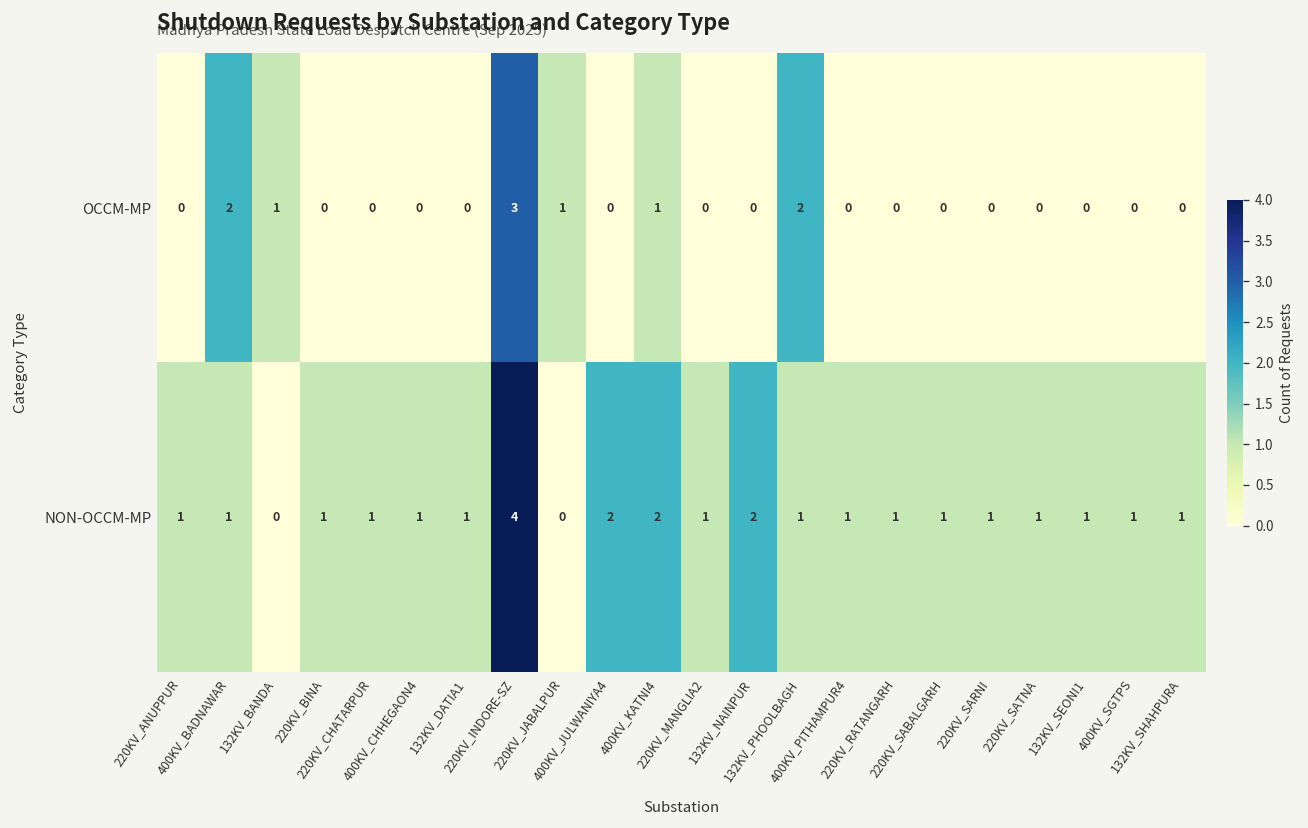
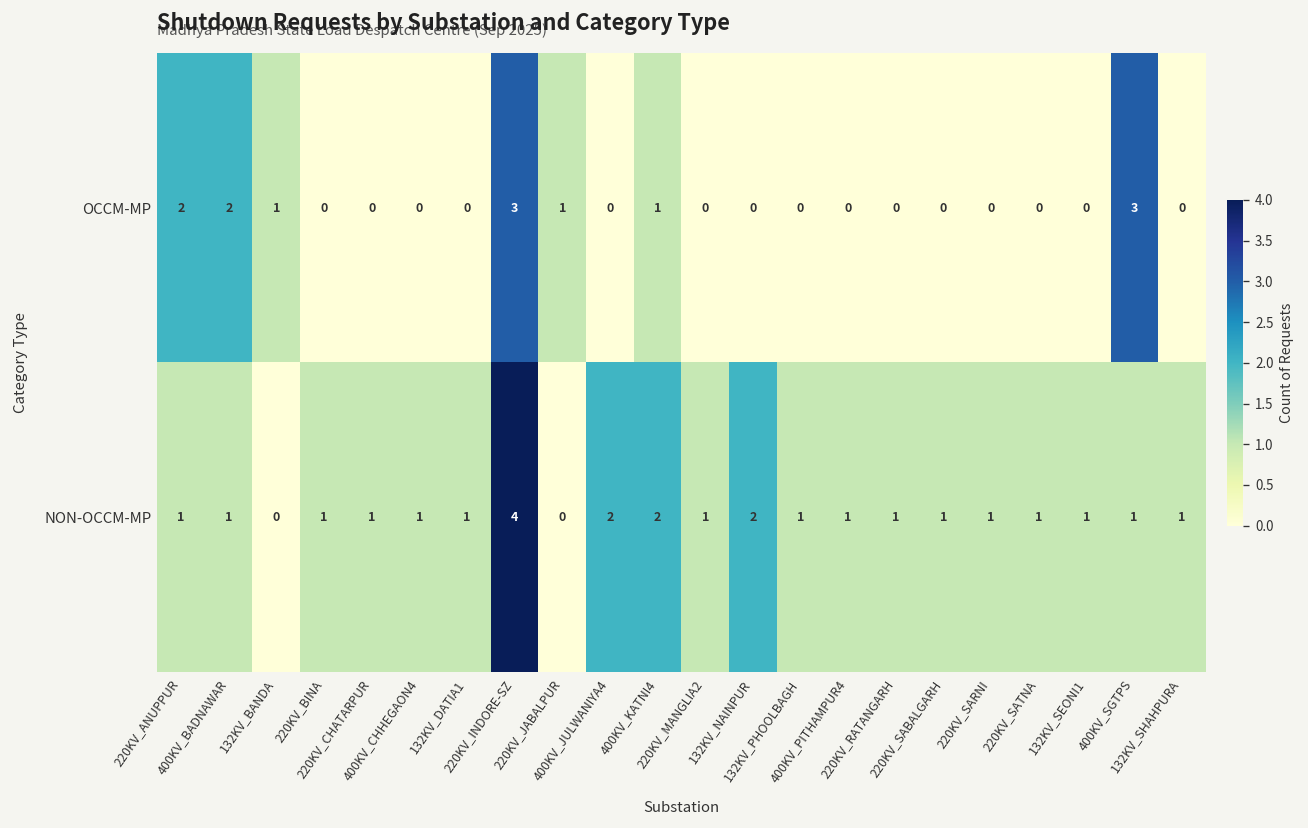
OCCM-MP, 220KV_ANUPPUR: 0 -> 2
OCCM-MP, 132KV_PHOOLBAGH: 2 -> 0
OCCM-MP, 400KV_SGTPS: 0 -> 3
